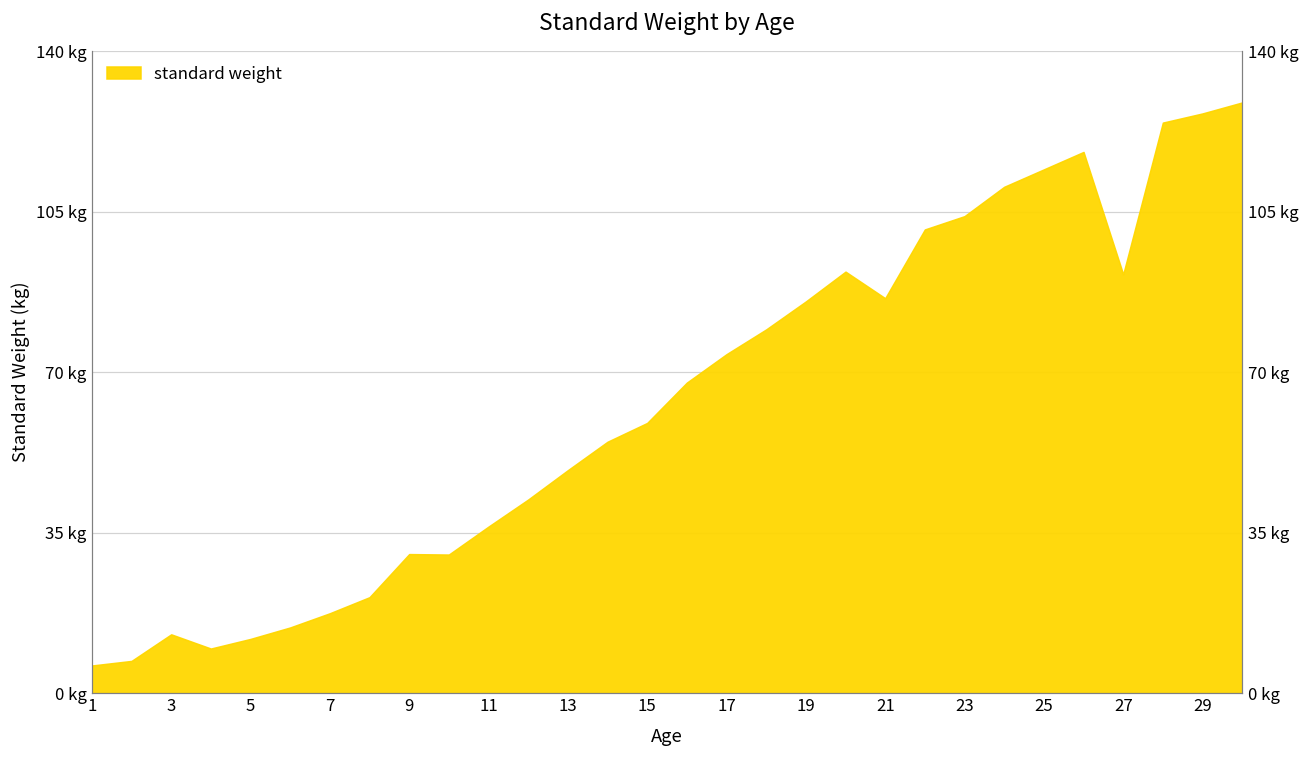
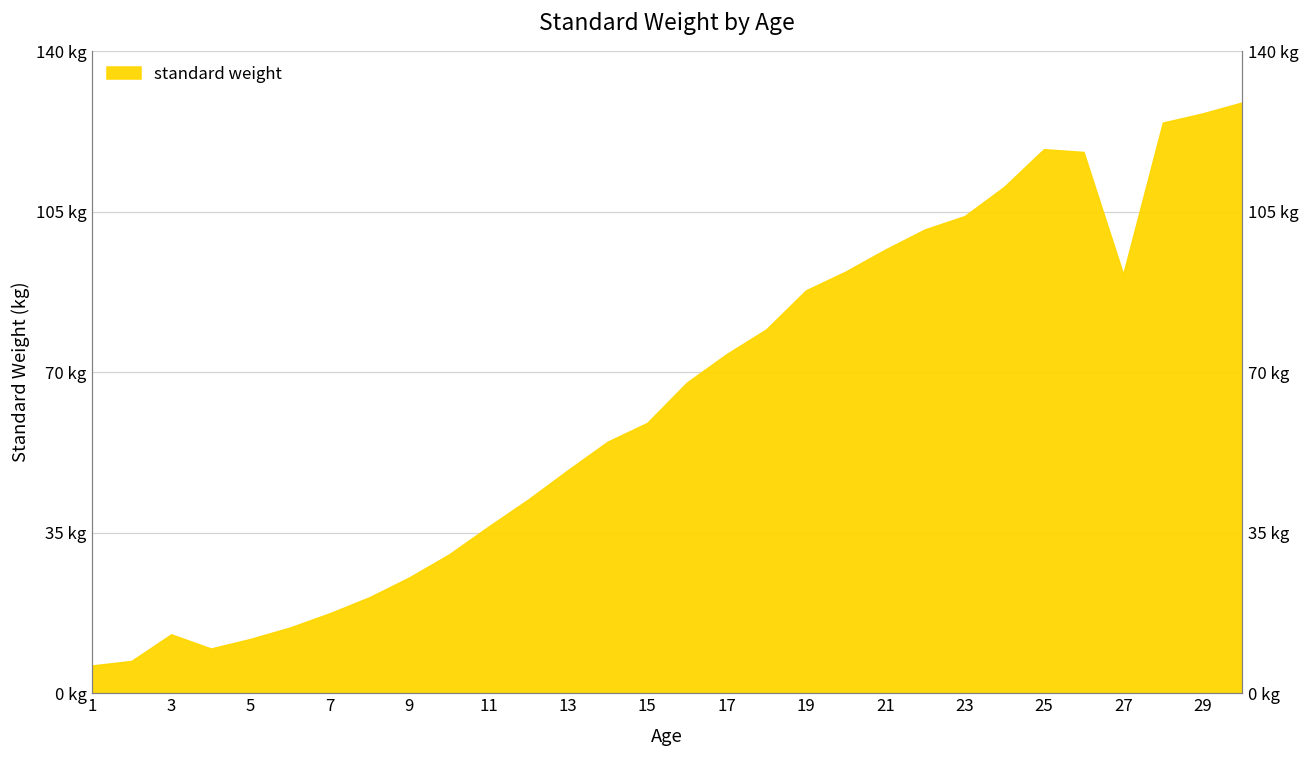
9: 30 kg -> 25 kg
19: 85 kg -> 88 kg
21: 86 kg -> 97 kg
25: 114 kg -> 119 kg
